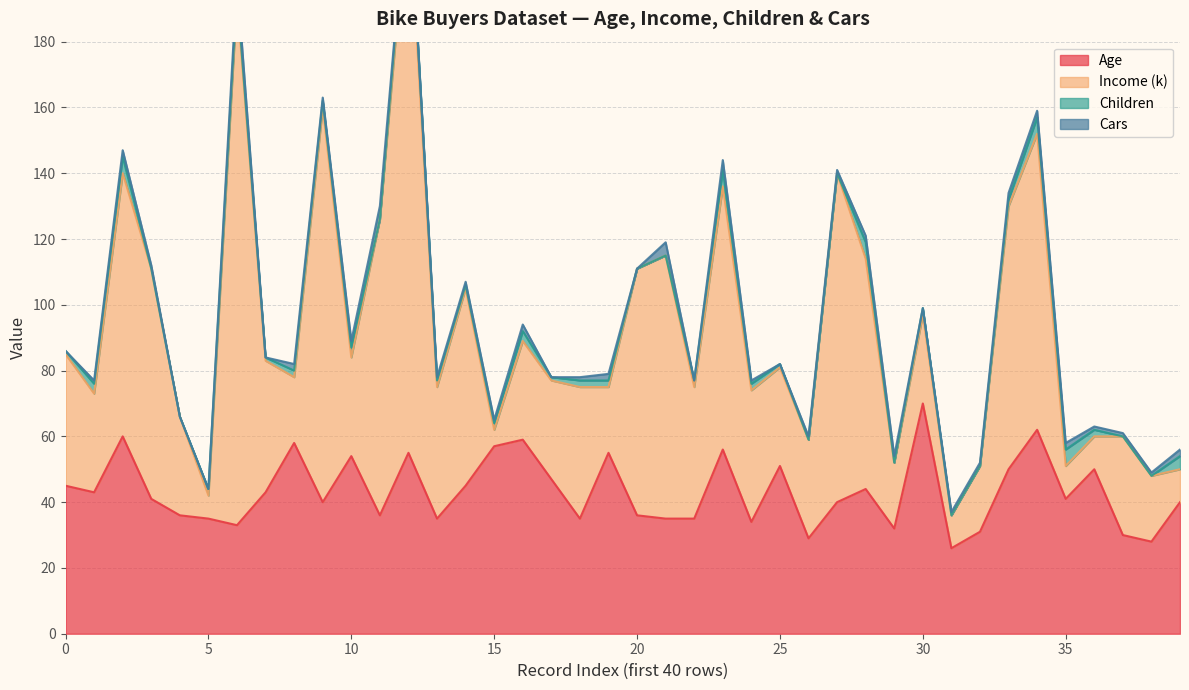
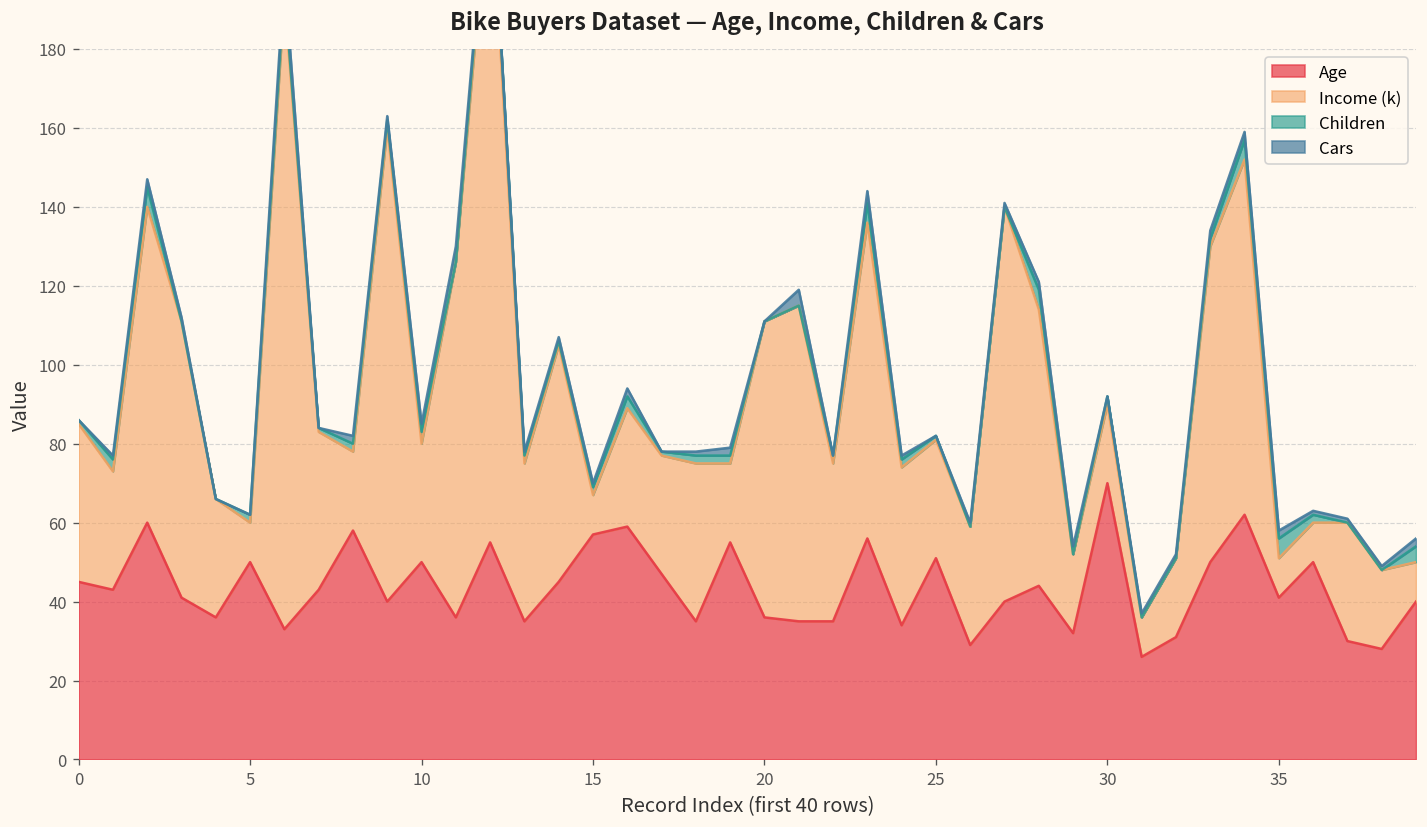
Age, 5: 35 -> 50
Income (k), 5: 7 -> 10
Age, 10: 54 -> 50
Income (k), 15: 5 -> 10
Income (k), 30: 27 -> 20
